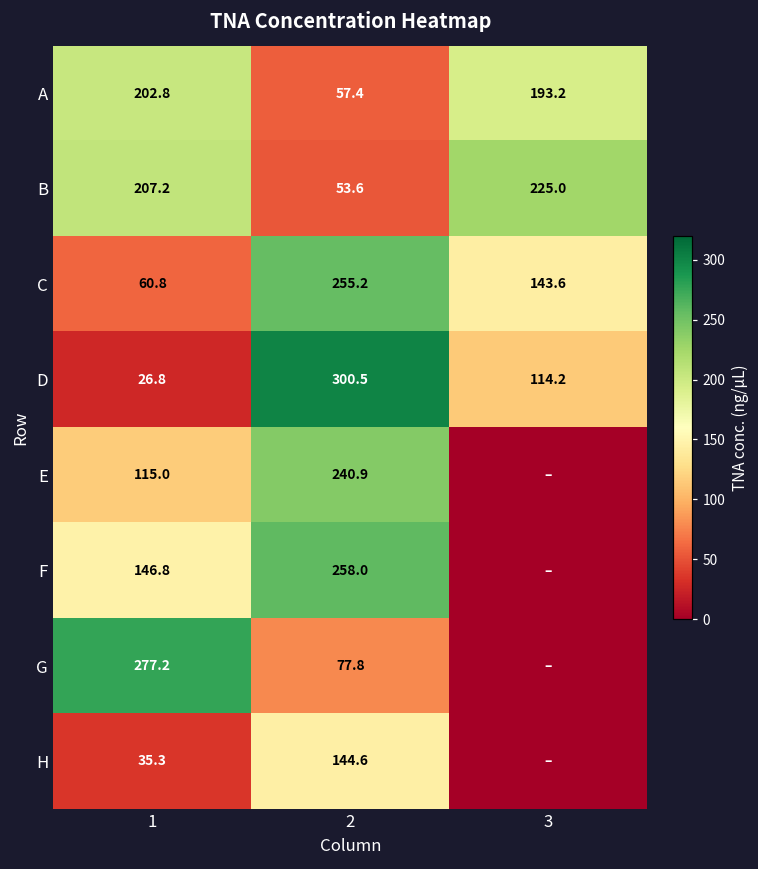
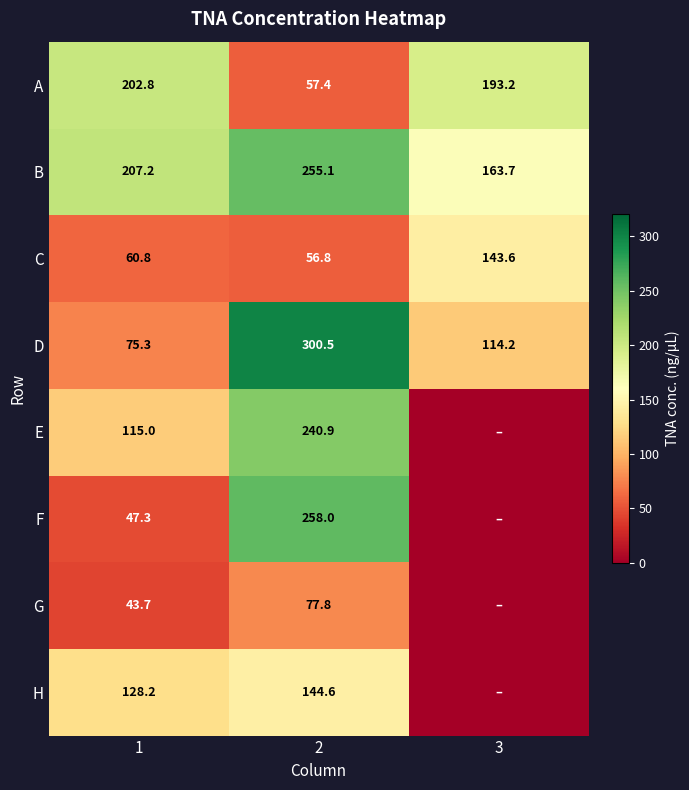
B, 2: 53.6 -> 255.1
B, 3: 225.0 -> 163.7
C, 2: 255.2 -> 56.8
D, 1: 26.8 -> 75.3
F, 1: 146.8 -> 47.3
G, 1: 277.2 -> 43.7
H, 1: 35.3 -> 128.2
